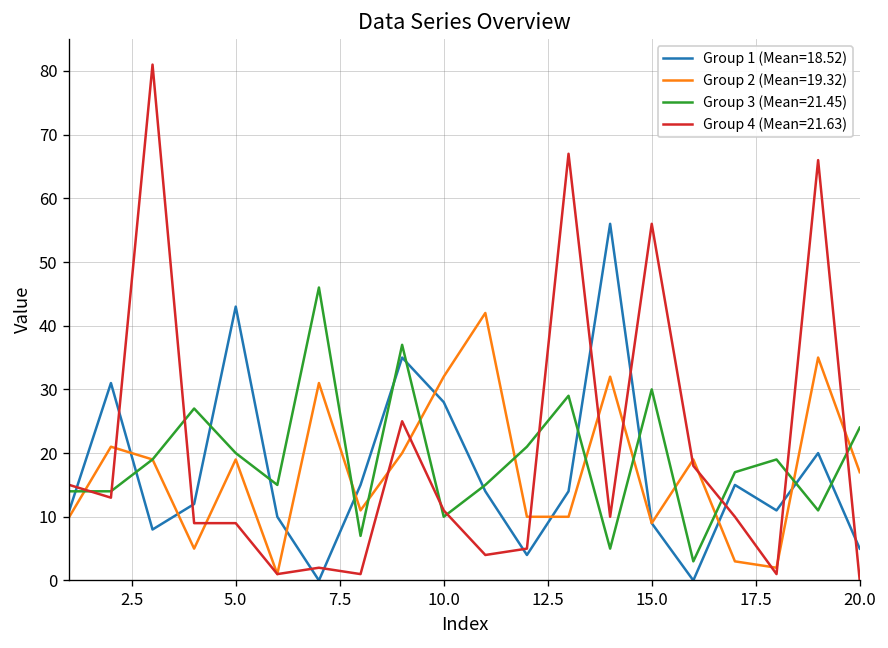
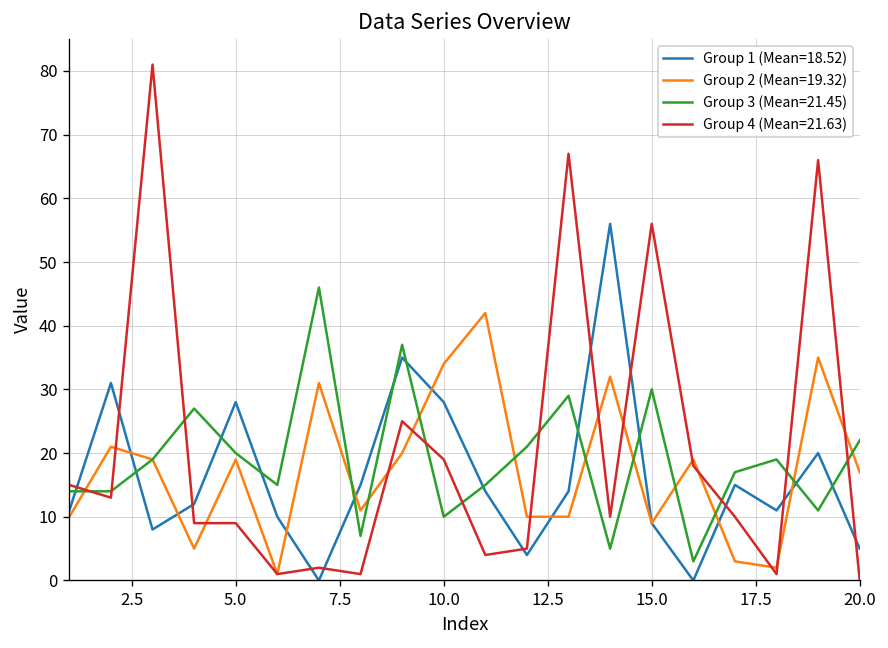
Group 1 (Mean=18.52), 5.0: 43 -> 28
Group 2 (Mean=19.32), 10.0: 32 -> 34
Group 4 (Mean=21.63), 10.0: 11 -> 19
Group 3 (Mean=21.45), 20.0: 24 -> 22
